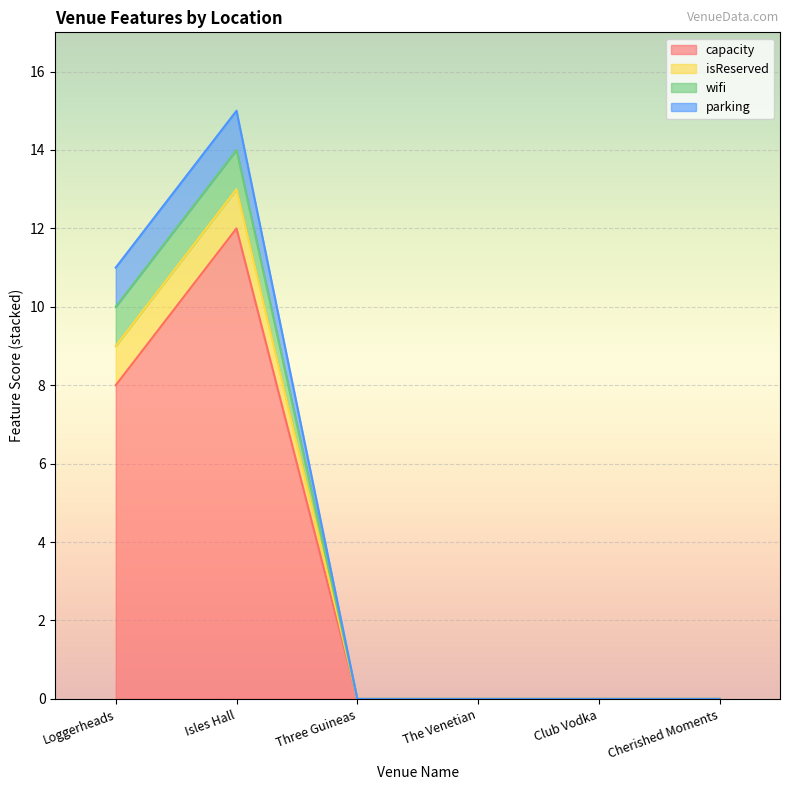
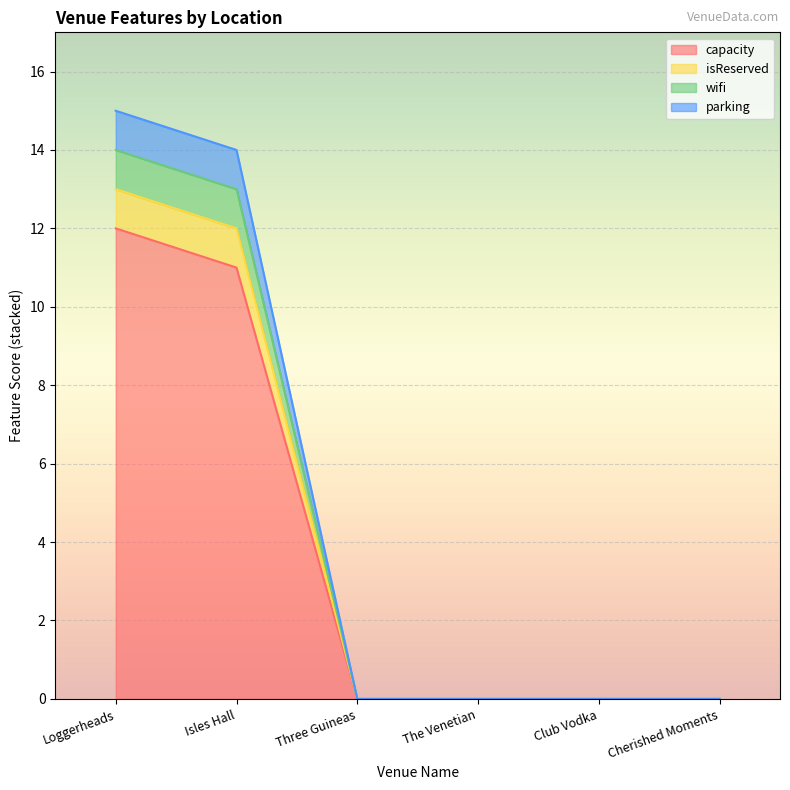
capacity, Loggerheads: 8 -> 12
capacity, Isles Hall: 12 -> 11
